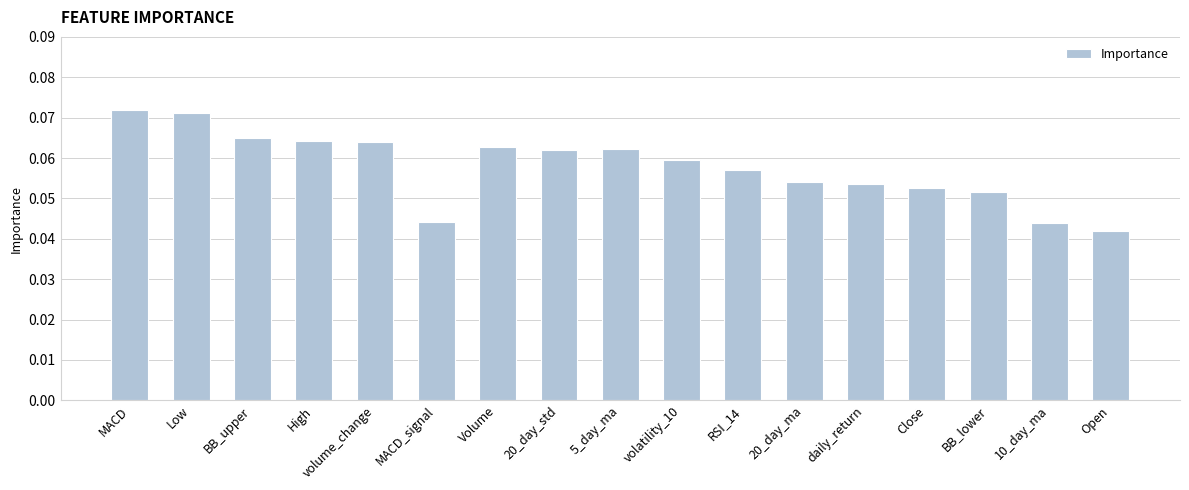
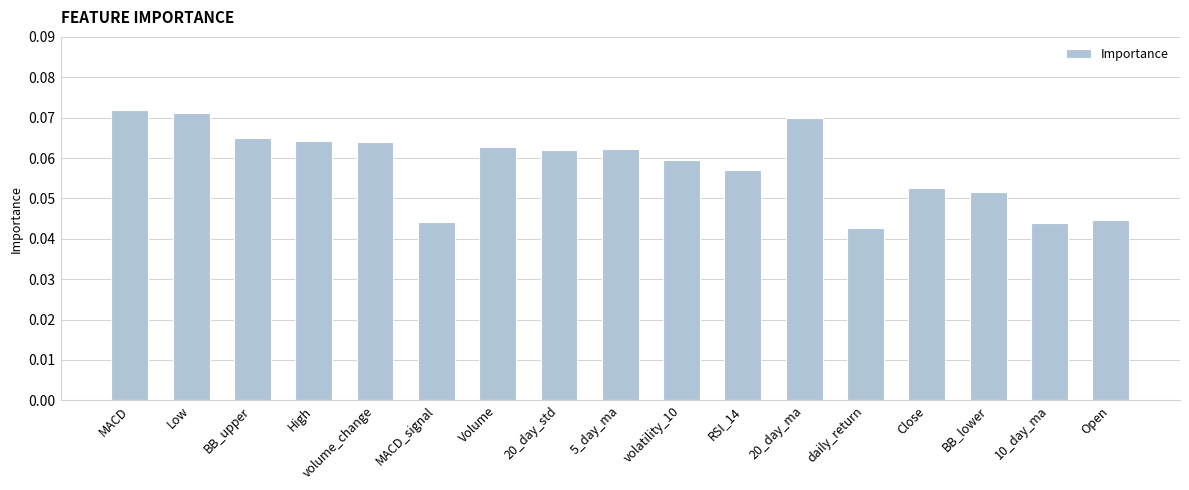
20_day_ma: 0.054 -> 0.070
daily_return: 0.054 -> 0.043
Open: 0.042 -> 0.045
